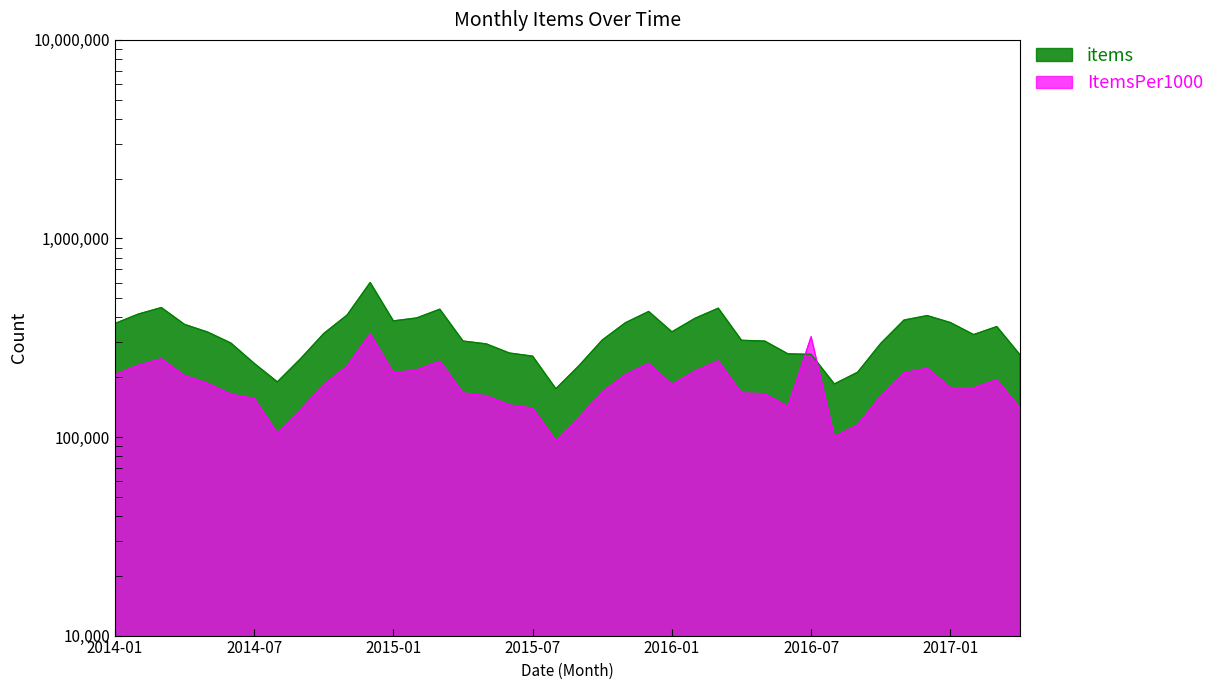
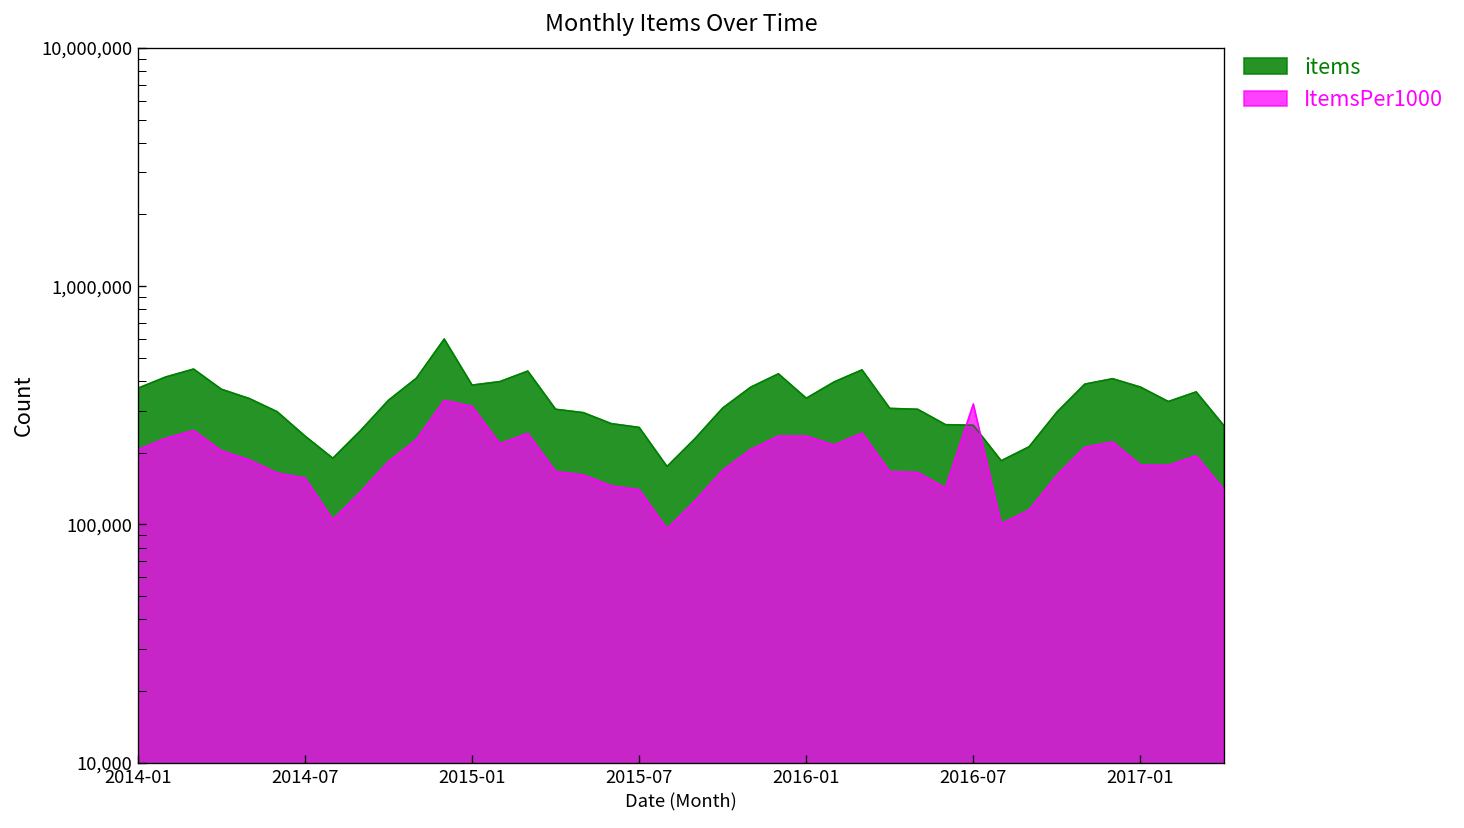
ItemsPer1000, 2015-01: 210,000 -> 310,000
ItemsPer1000, 2016-01: 180,000 -> 230,000
